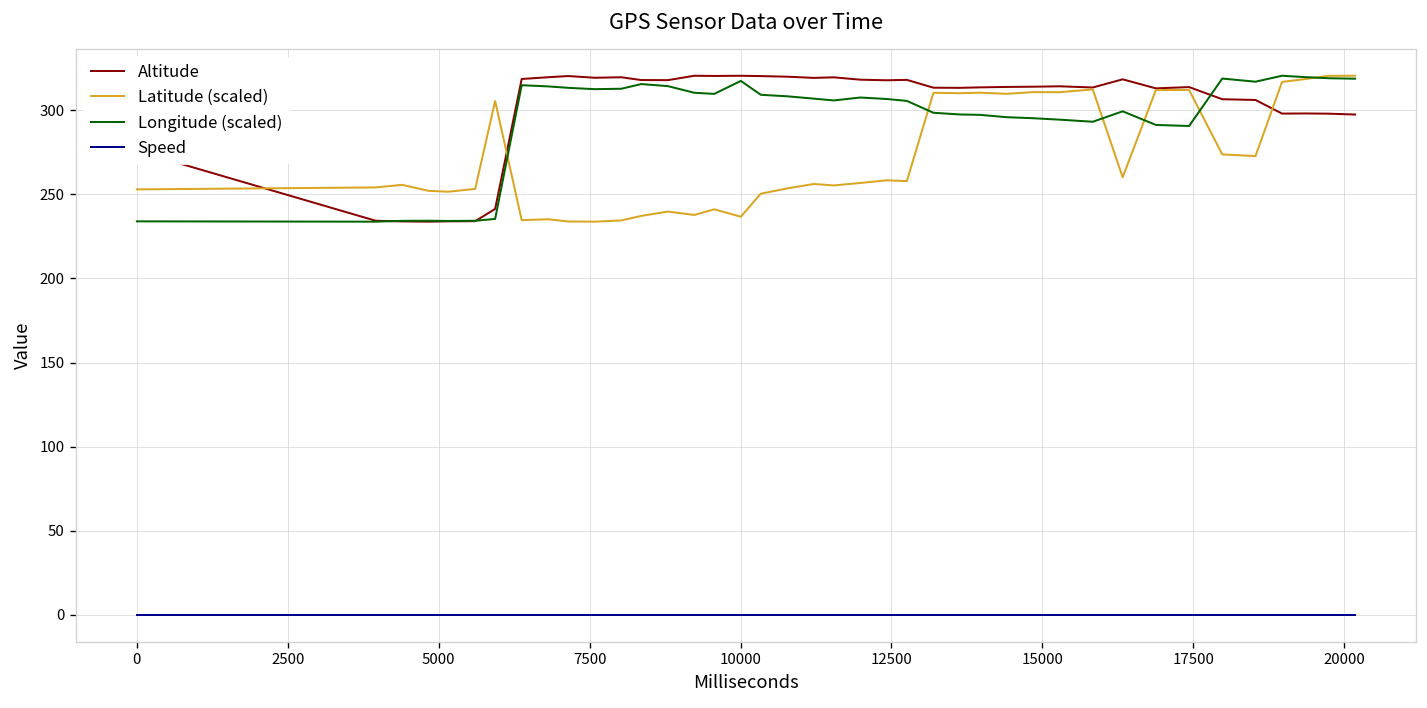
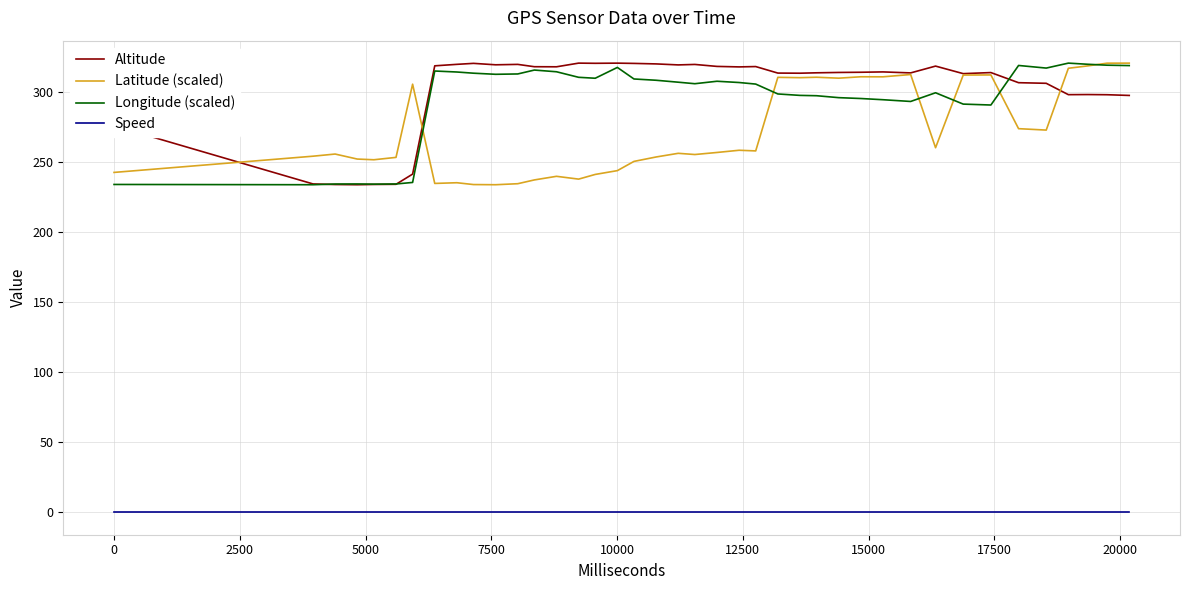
Latitude (scaled), 0: 253 -> 243
Latitude (scaled), 10000: 237 -> 244
